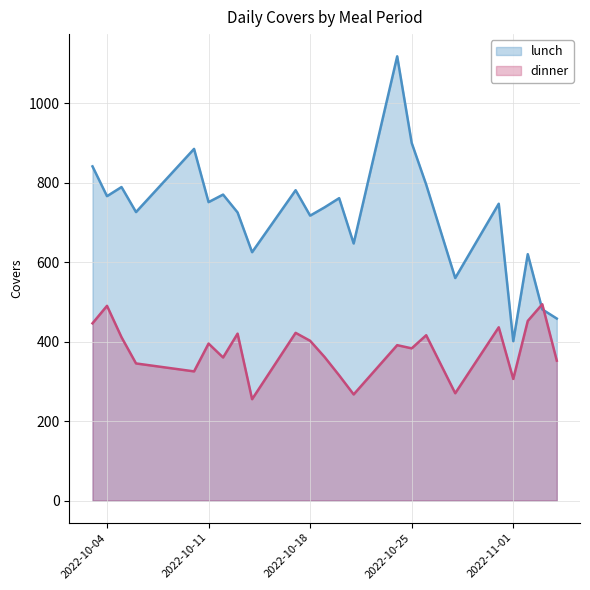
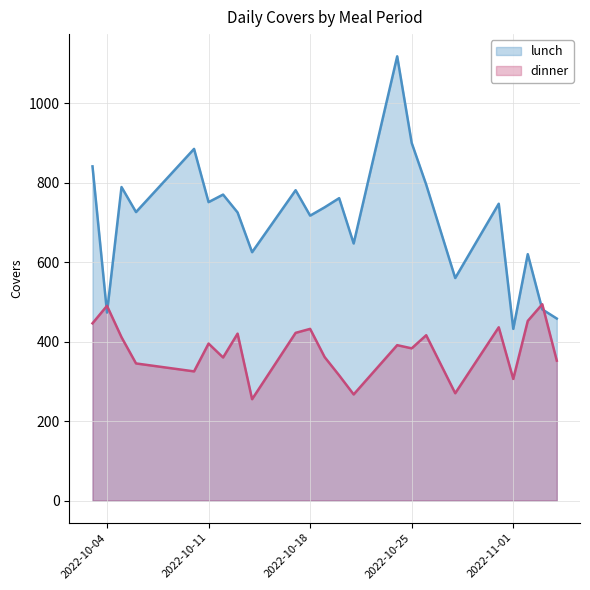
lunch, 2022-10-04: 770 -> 470
dinner, 2022-10-18: 400 -> 430
lunch, 2022-11-01: 400 -> 430
